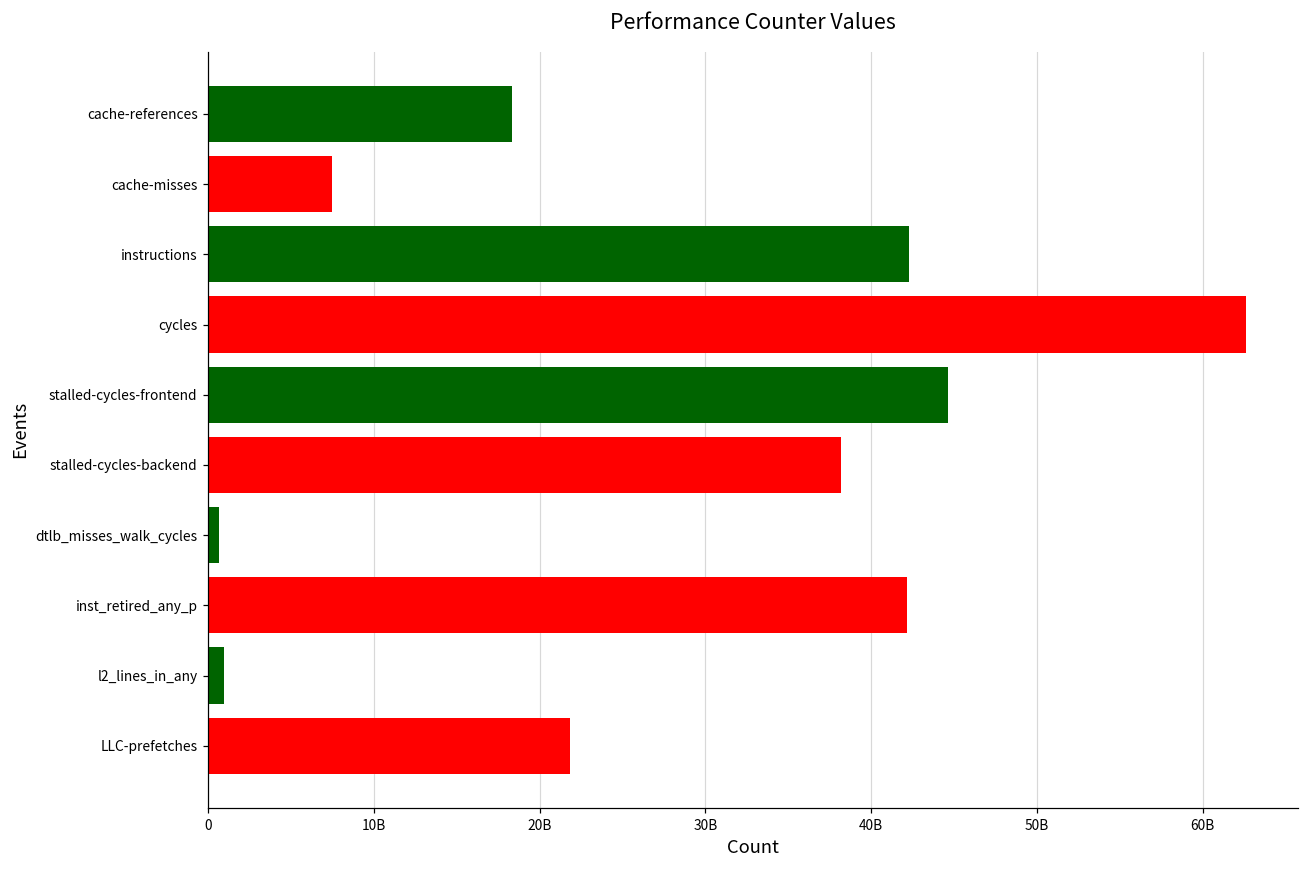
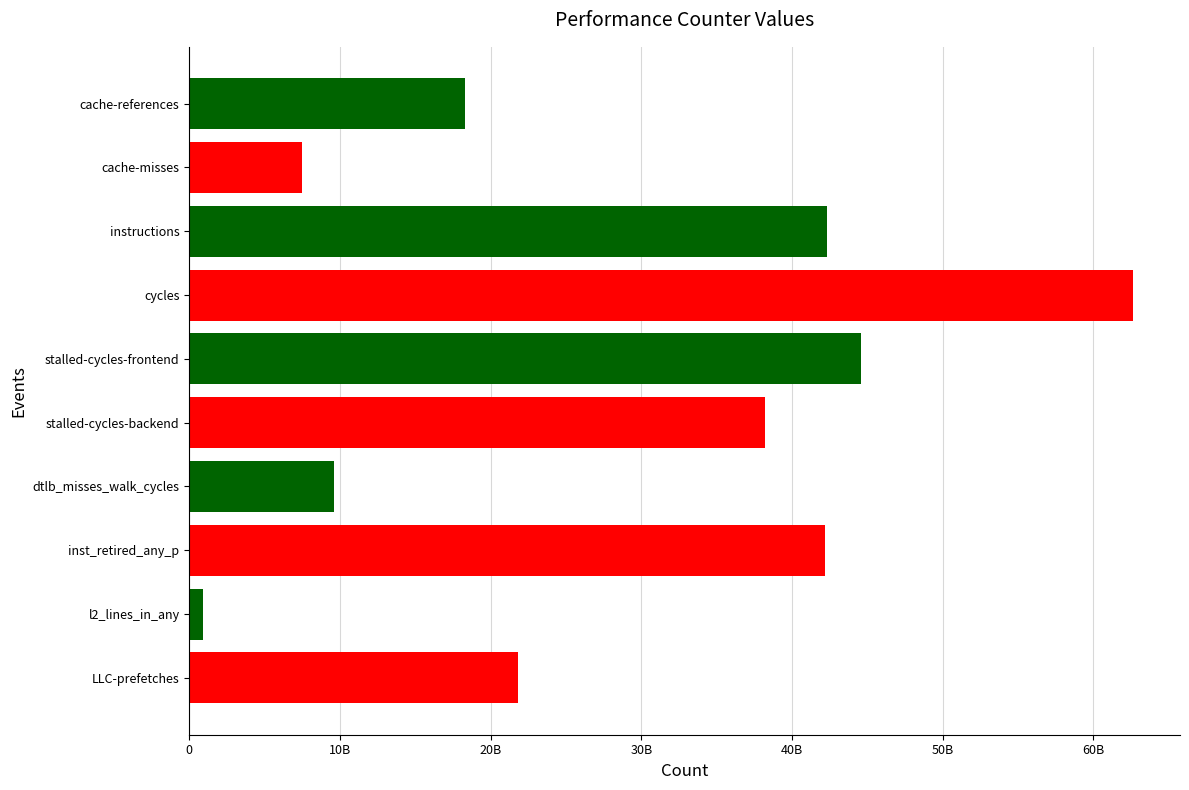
dtlb_misses_walk_cycles: 700000000 -> 9600000000
